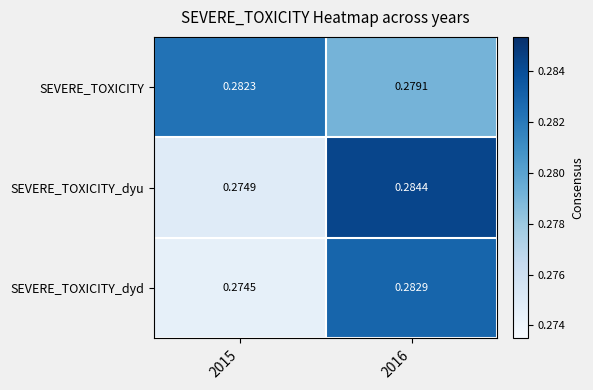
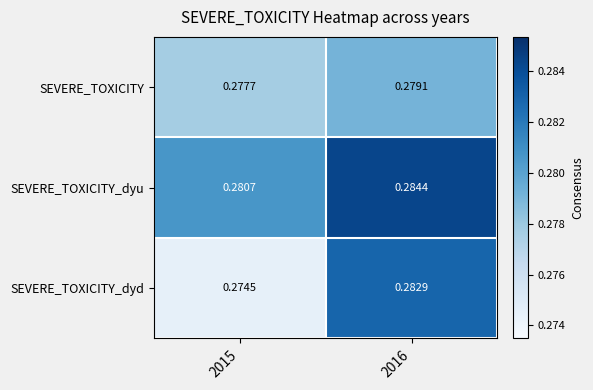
SEVERE_TOXICITY, 2015: 0.2823 -> 0.2777
SEVERE_TOXICITY_dyu, 2015: 0.2749 -> 0.2807
